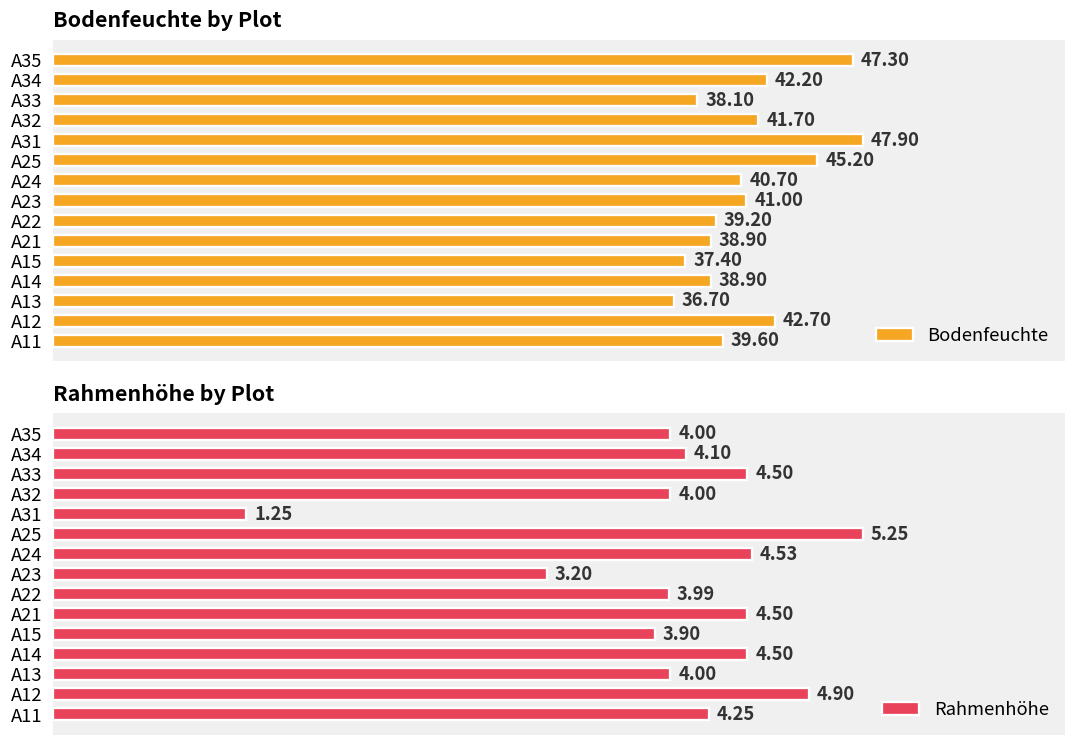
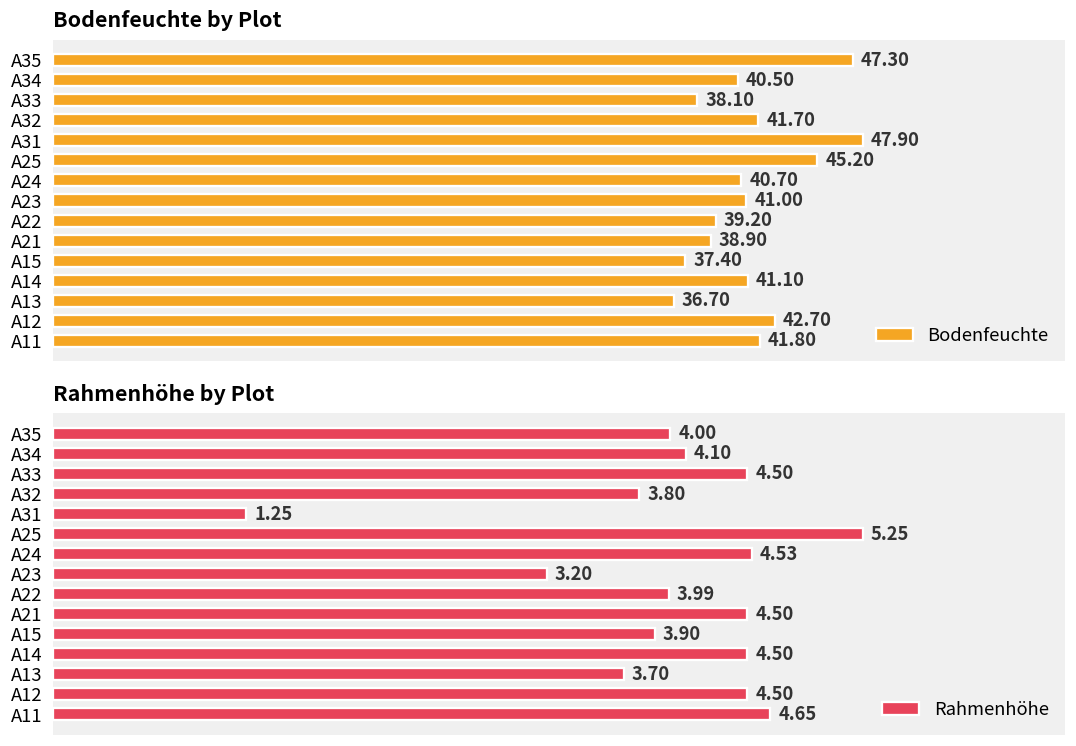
Bodenfeuchte by Plot, A34: 42.20 -> 40.50
Bodenfeuchte by Plot, A14: 38.90 -> 41.10
Bodenfeuchte by Plot, A11: 39.60 -> 41.80
Rahmenhöhe by Plot, A32: 4.00 -> 3.80
Rahmenhöhe by Plot, A13: 4.00 -> 3.70
Rahmenhöhe by Plot, A12: 4.90 -> 4.50
Rahmenhöhe by Plot, A11: 4.25 -> 4.65
